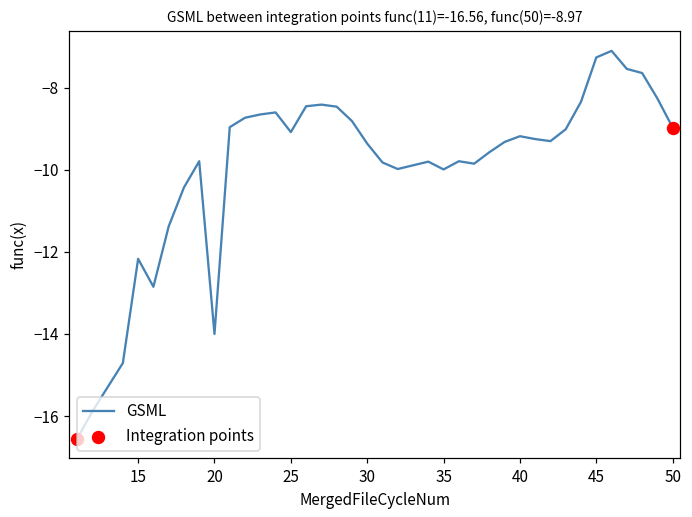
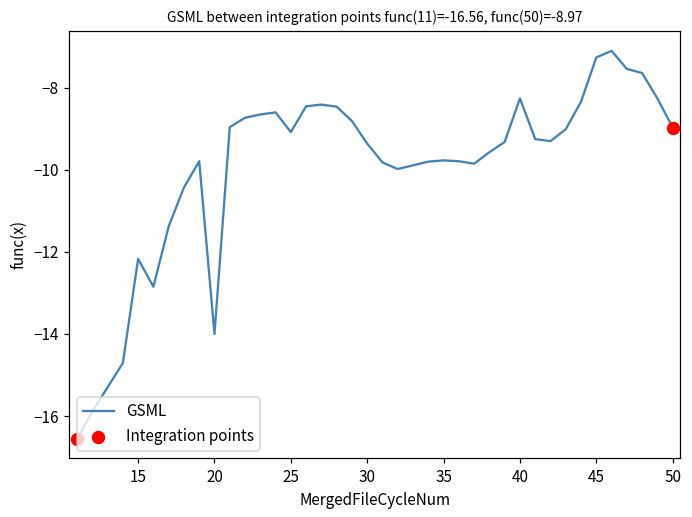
GSML, 35: -10.0 -> -9.8
GSML, 40: -9.2 -> -8.3
